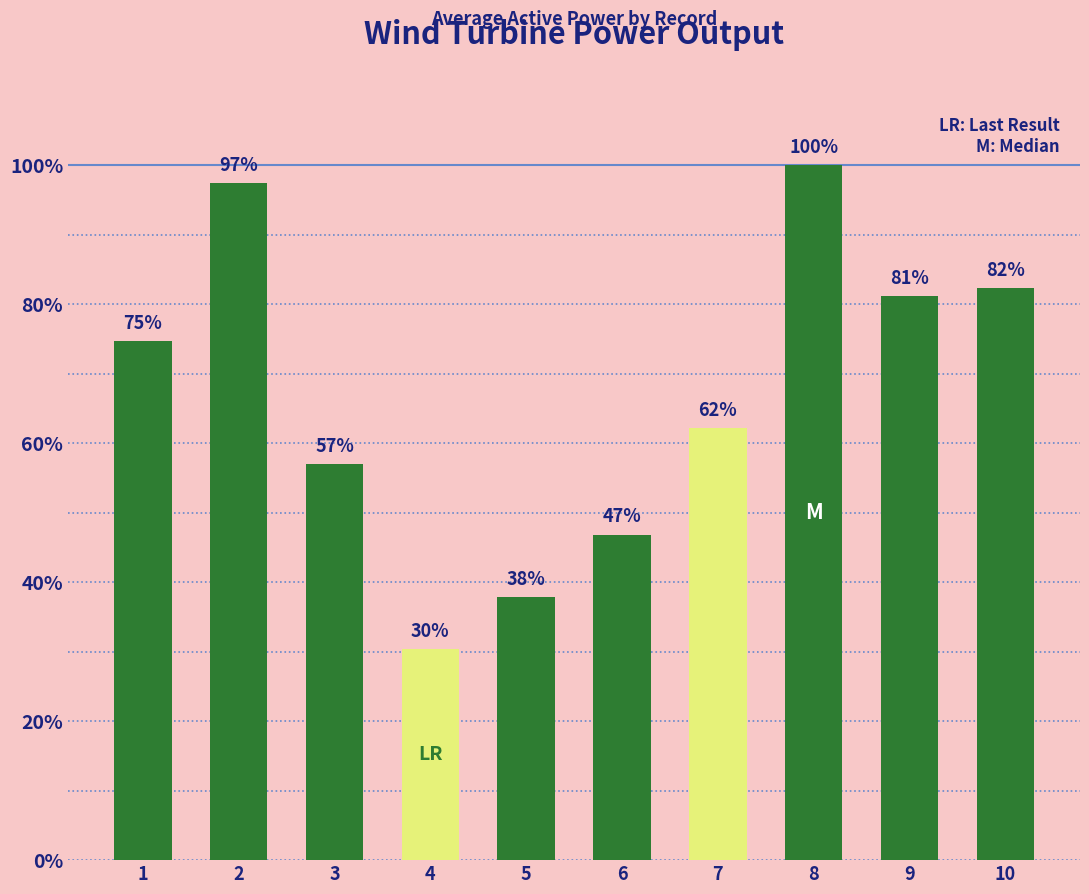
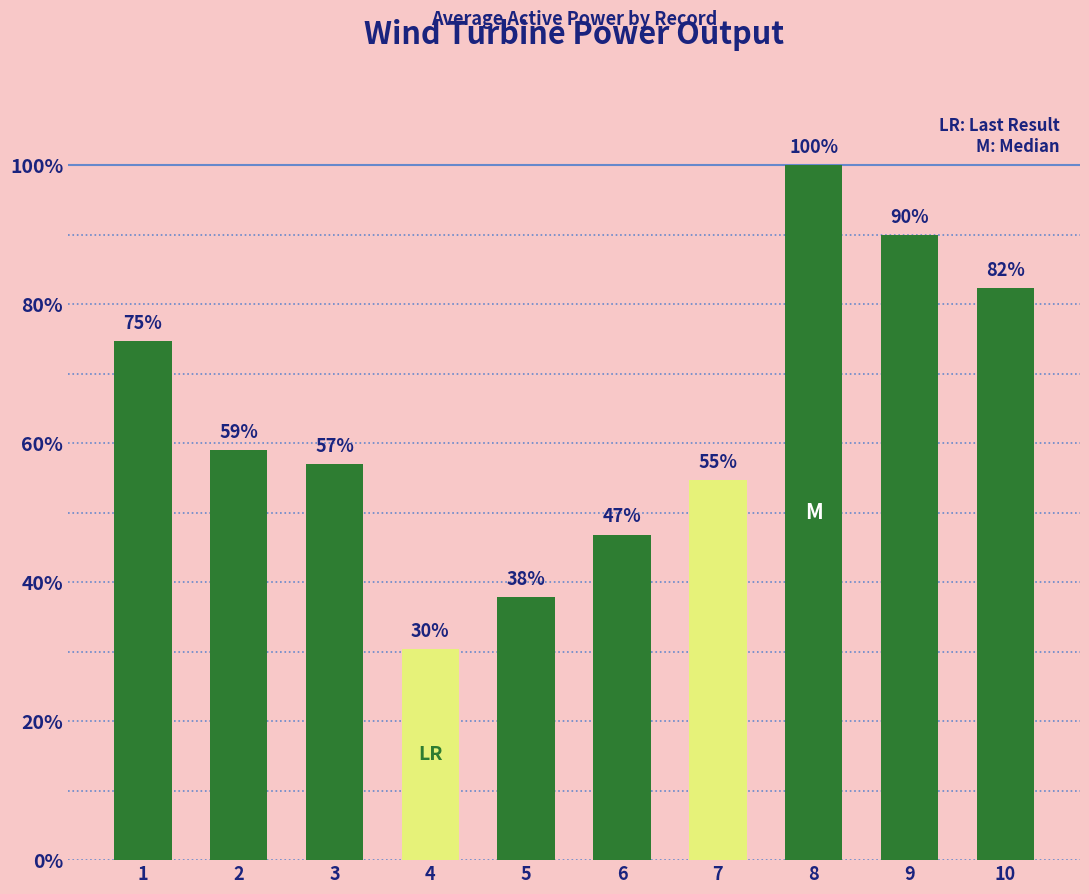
2: 97% -> 59%
7: 62% -> 55%
9: 81% -> 90%
